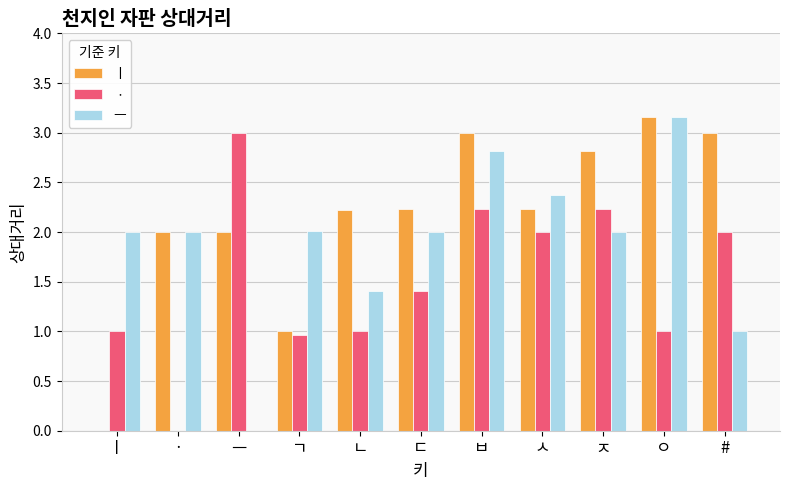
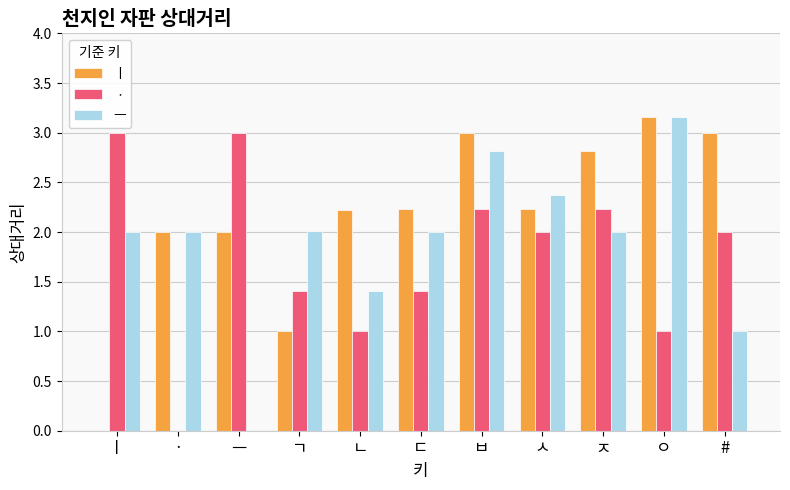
ㆍ, ㅣ: 1 -> 3
ㆍ, ㄱ: 1.0 -> 1.4
